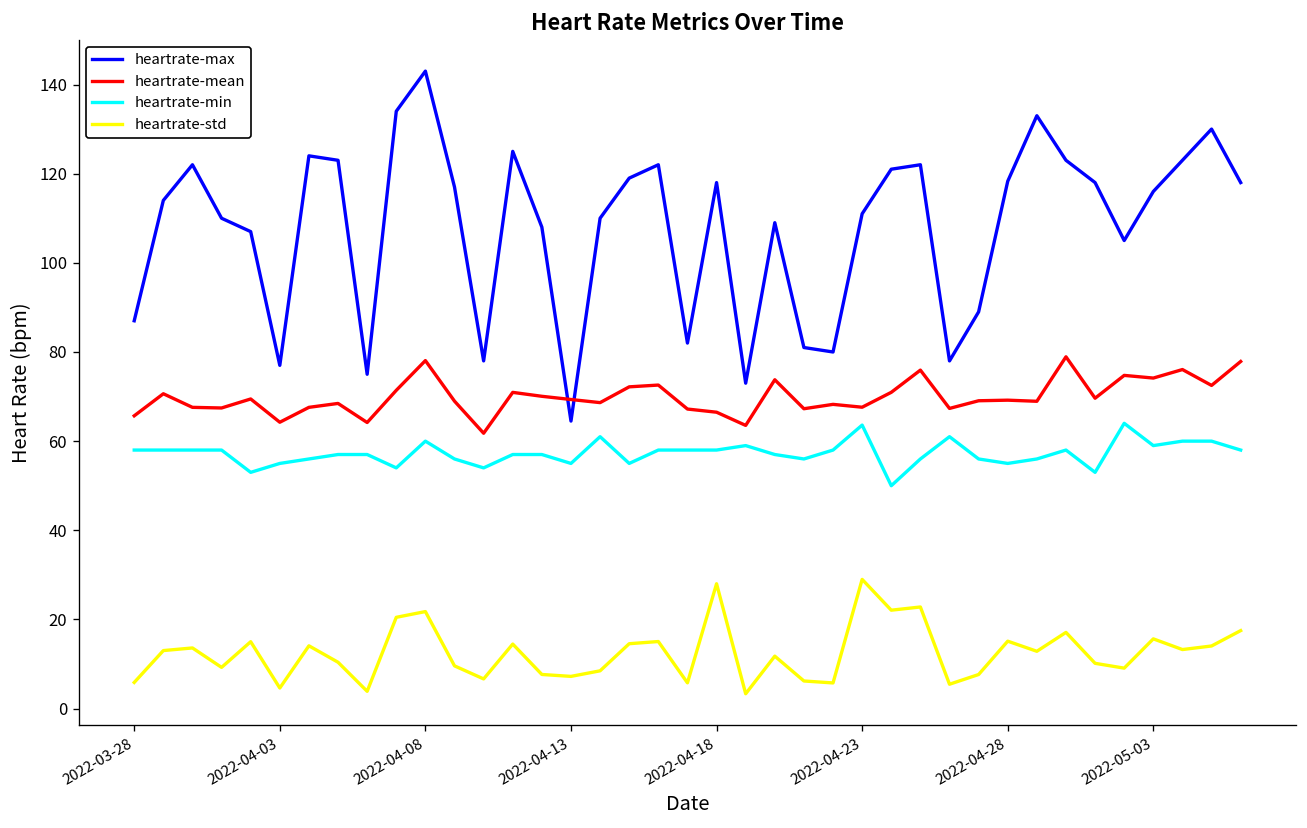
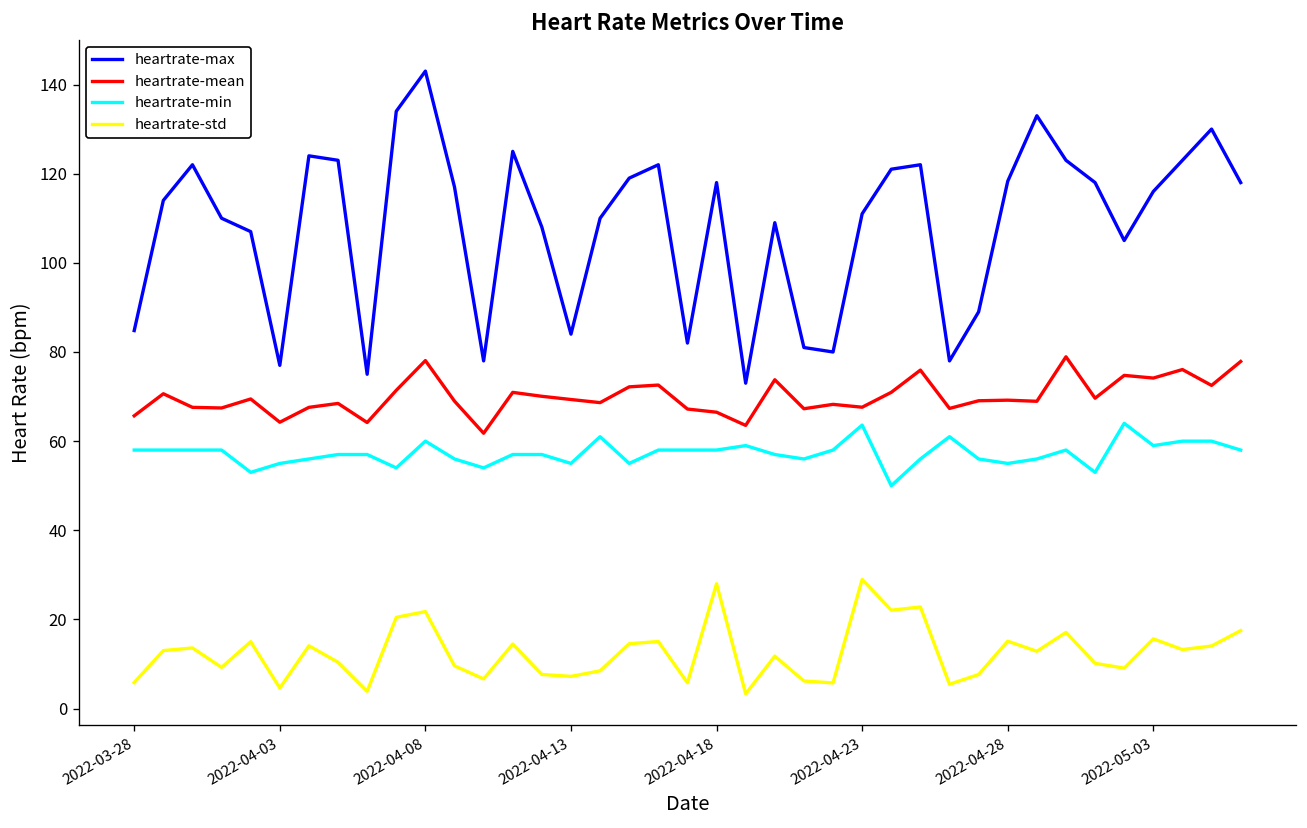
heartrate-max, 2022-03-28: 87 -> 85
heartrate-max, 2022-04-13: 65 -> 84
